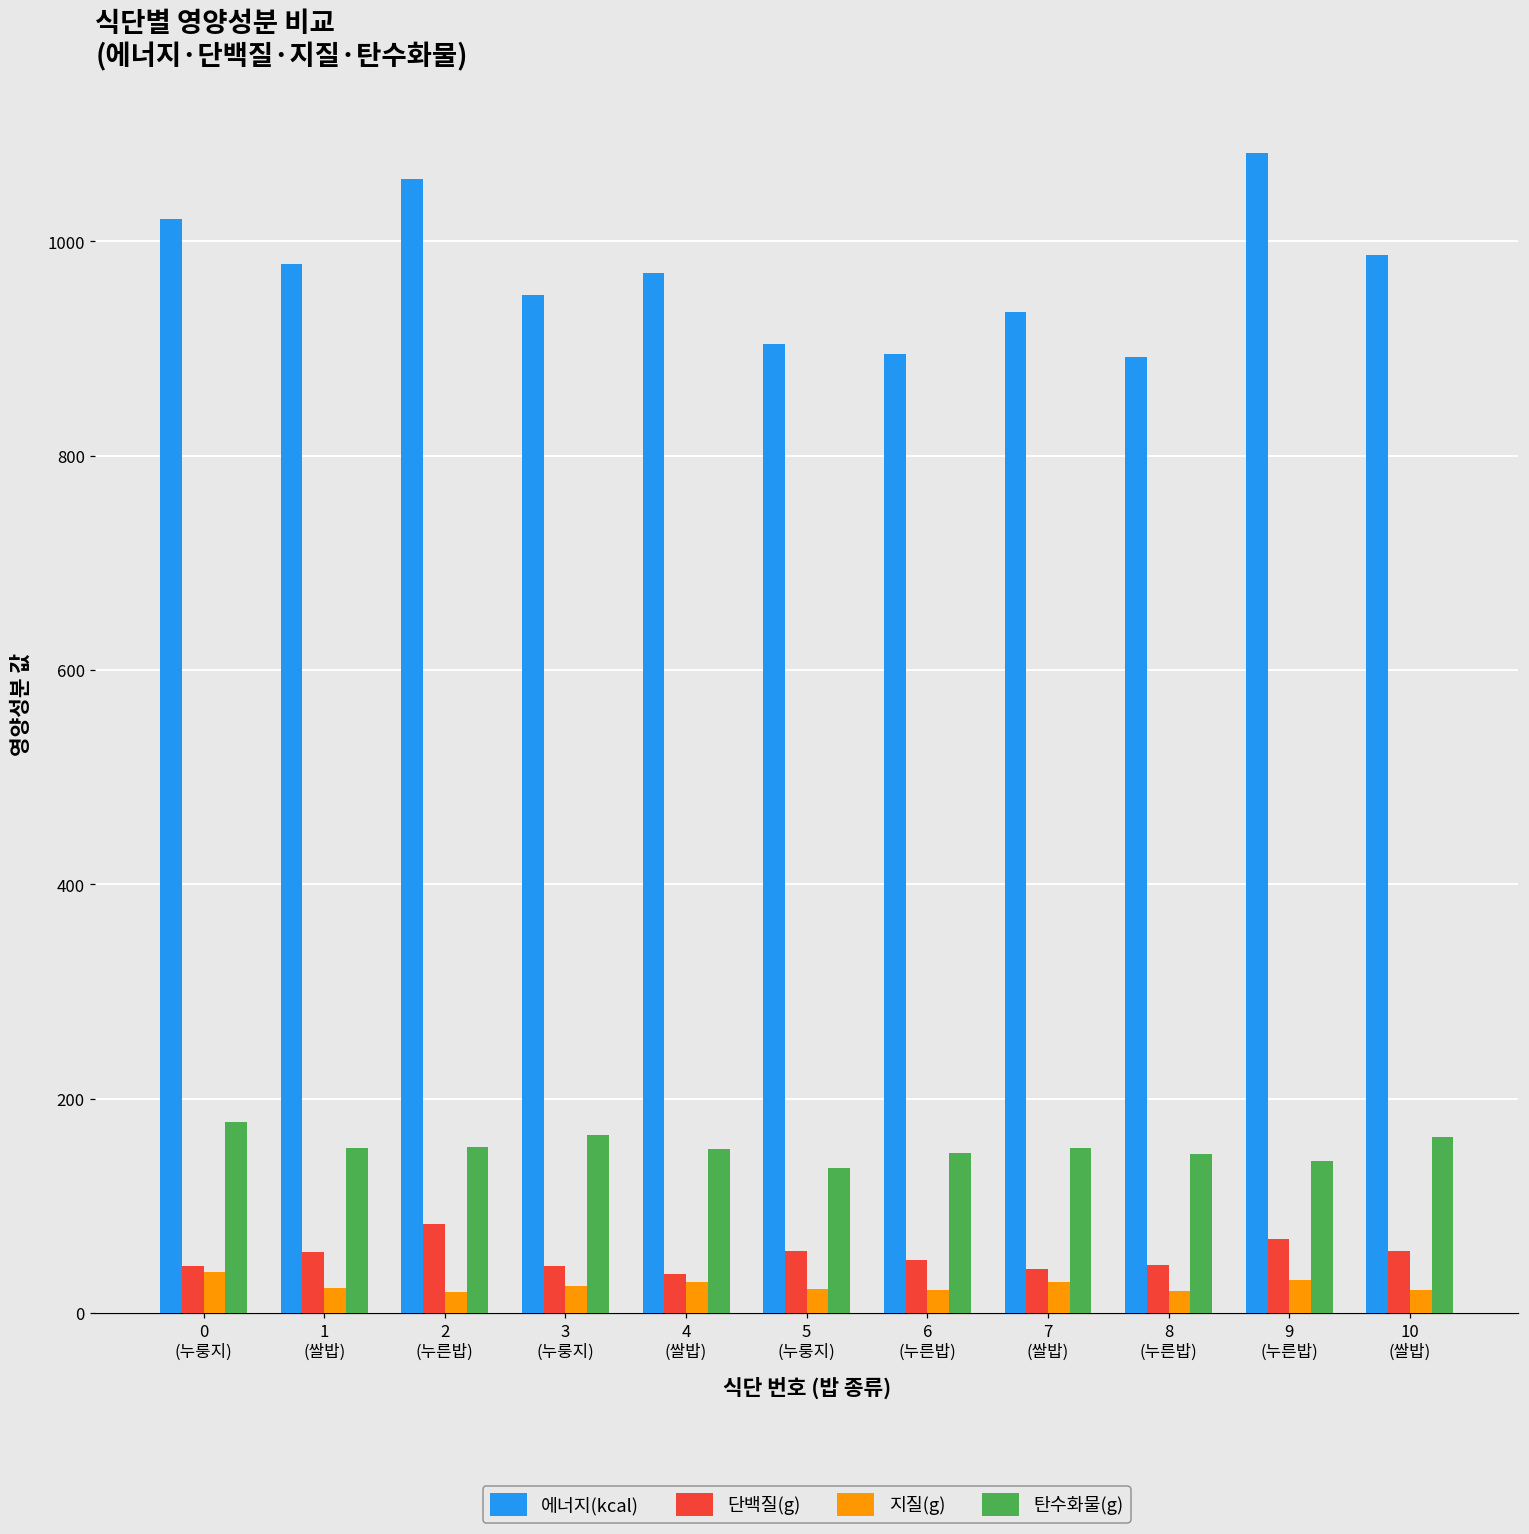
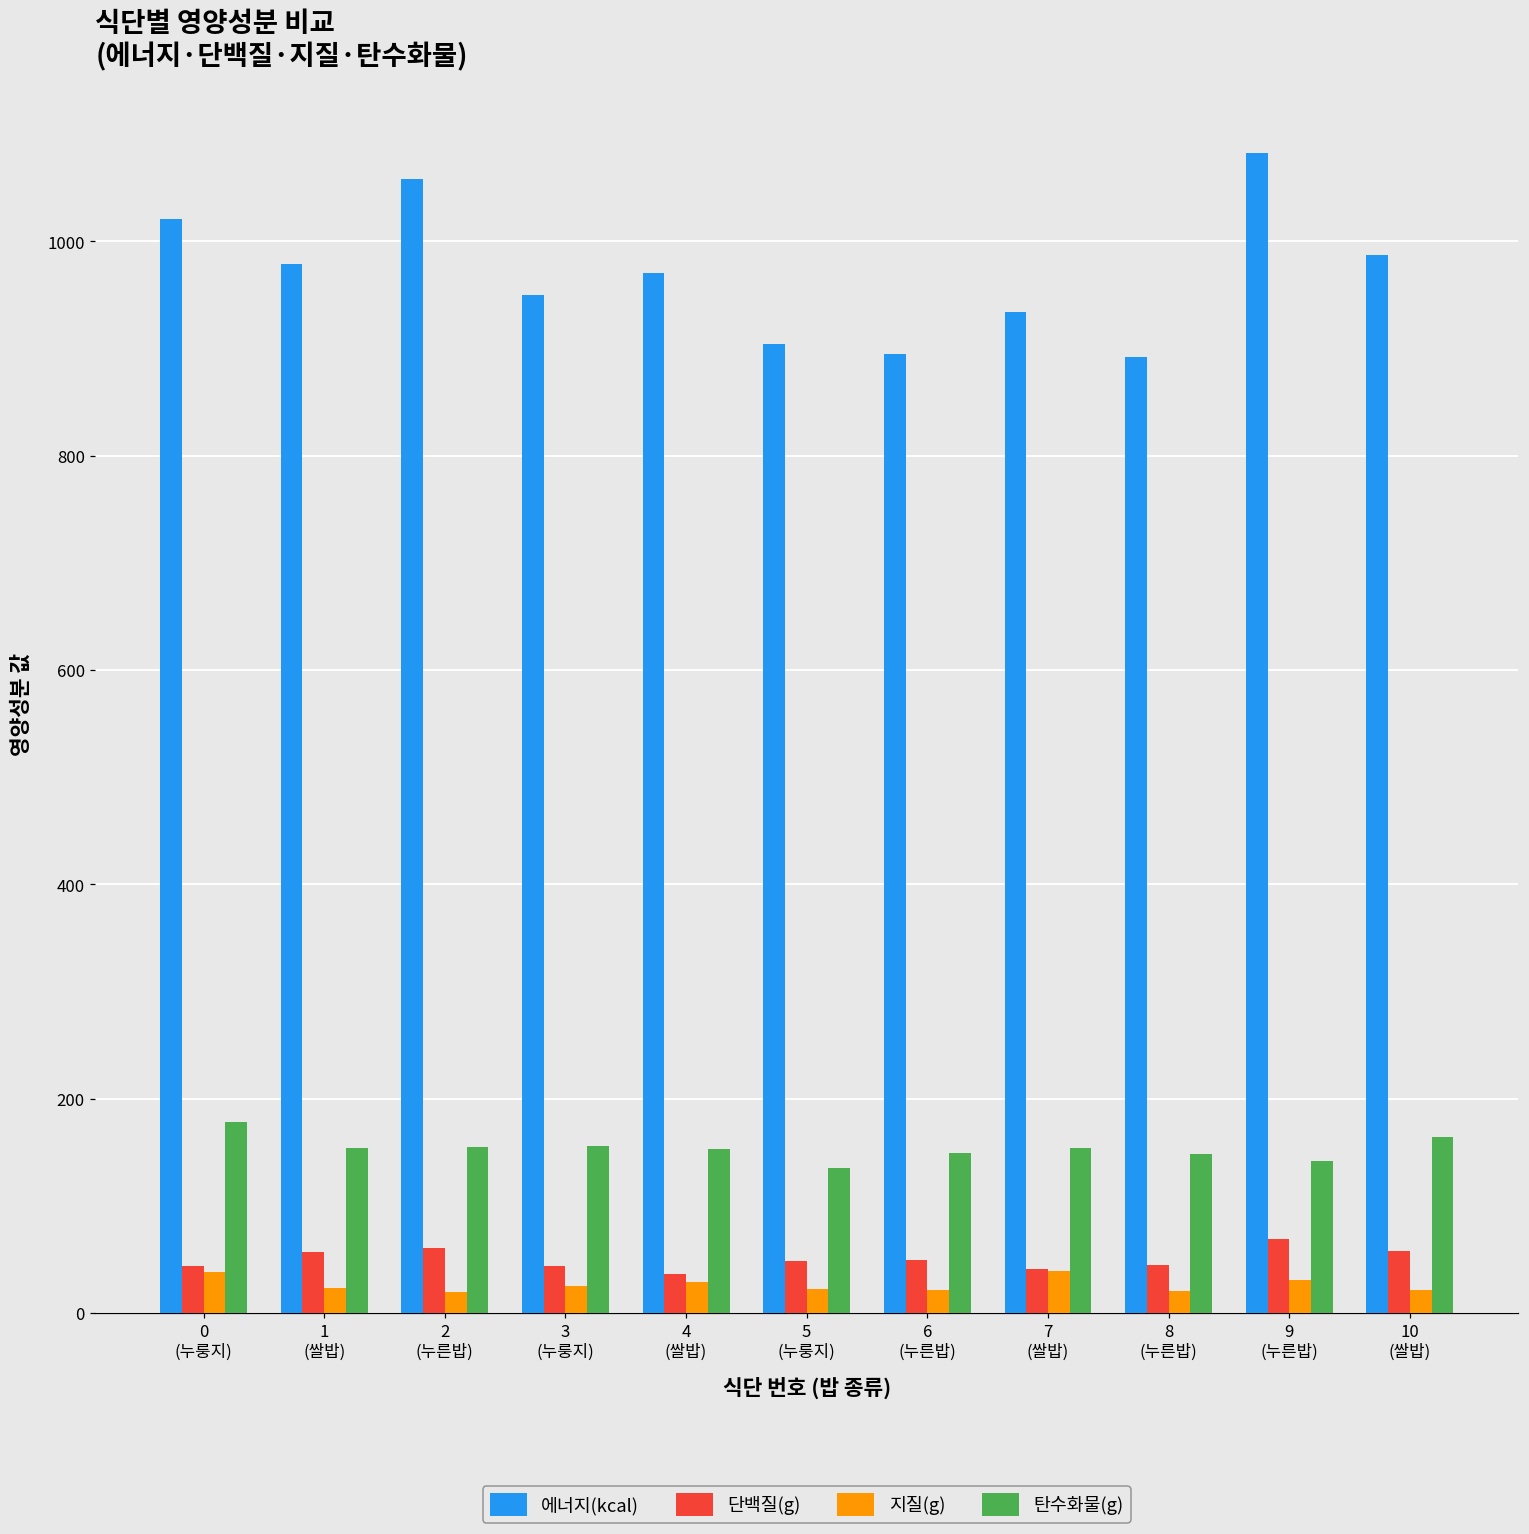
단백질(g), 2 (누른밥): 80 -> 60
탄수화물(g), 3 (누룽지): 170 -> 160
단백질(g), 5 (누룽지): 60 -> 50
지질(g), 7 (쌀밥): 30 -> 40
